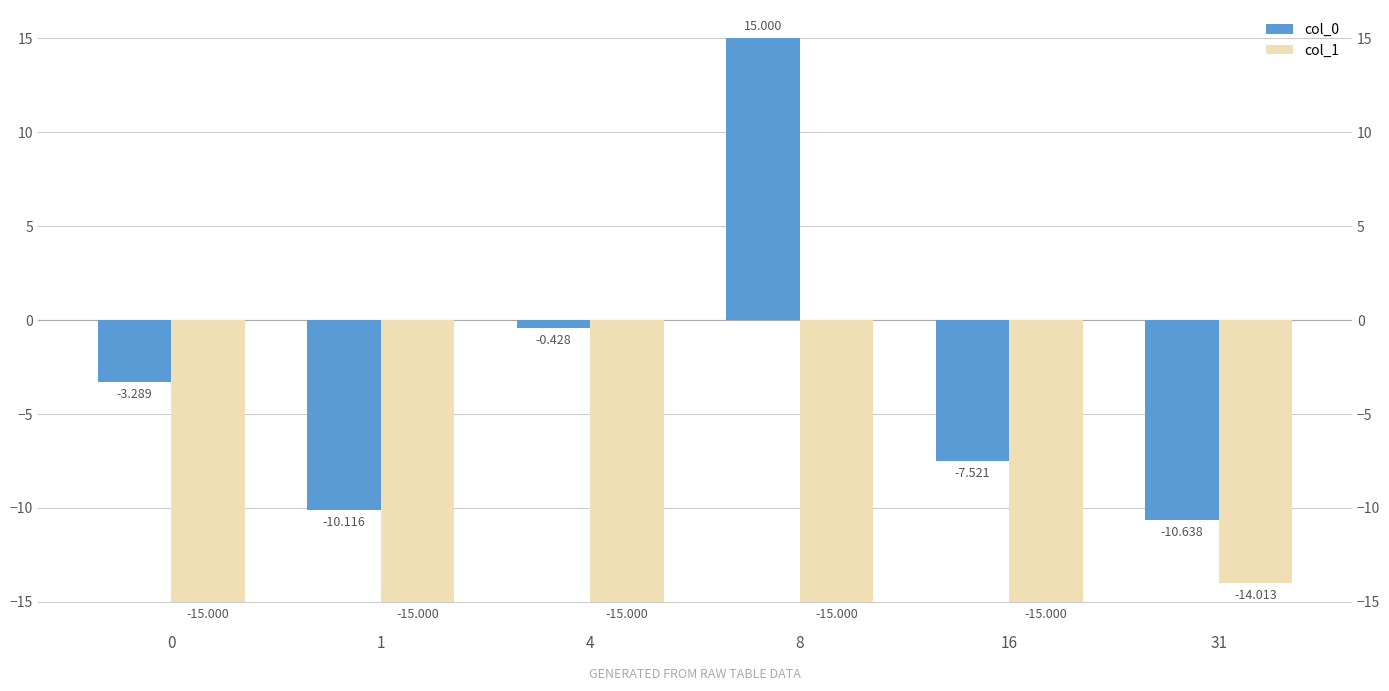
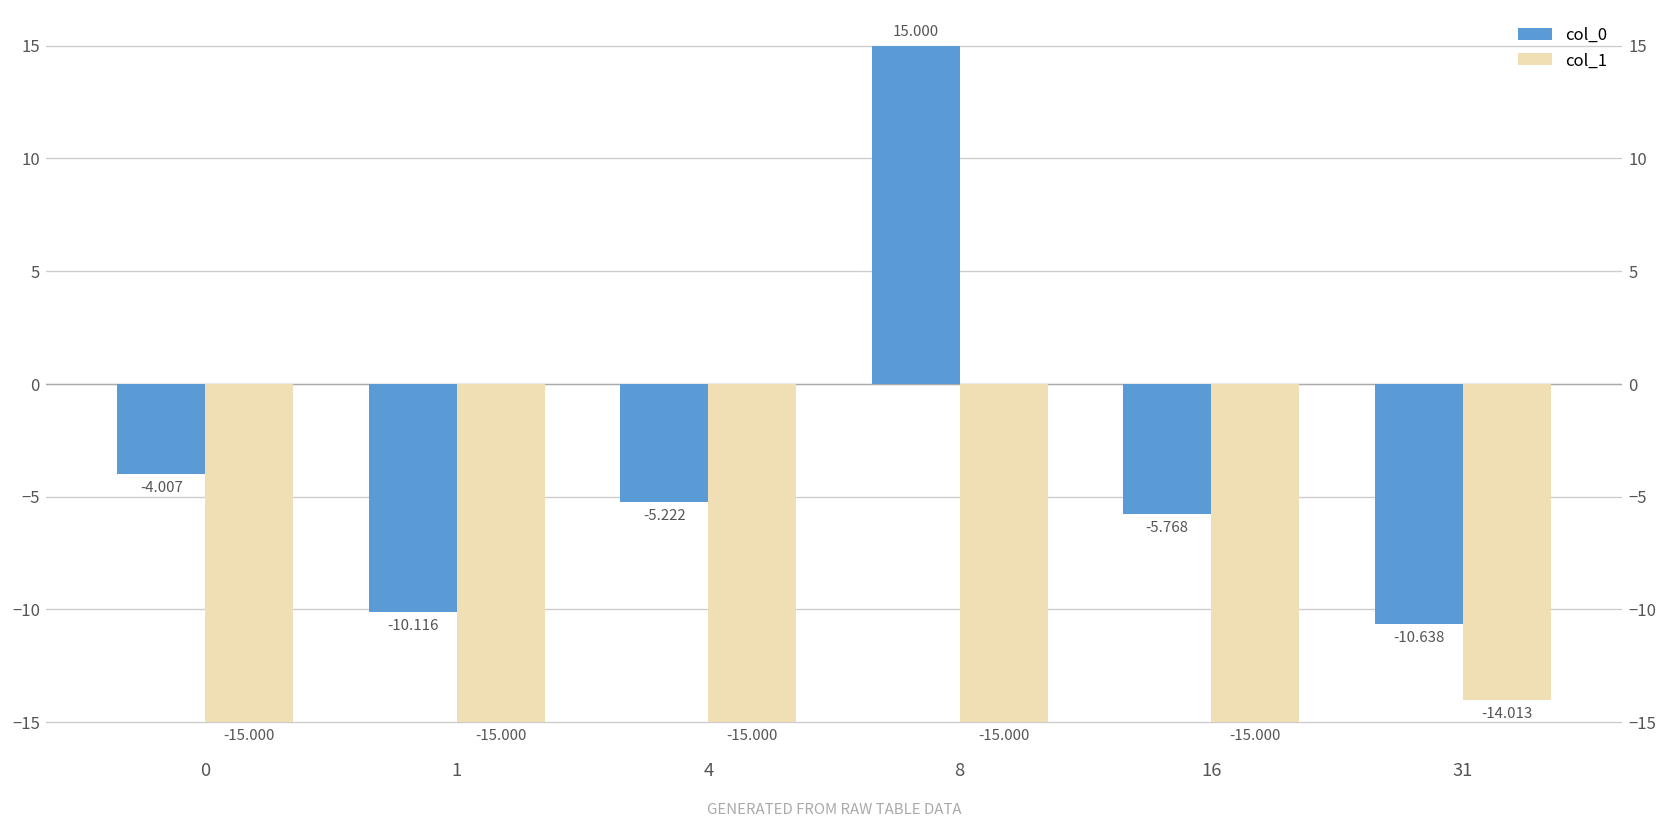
col_0, 0: -3.289 -> -4.007
col_0, 4: -0.428 -> -5.222
col_0, 16: -7.521 -> -5.768
